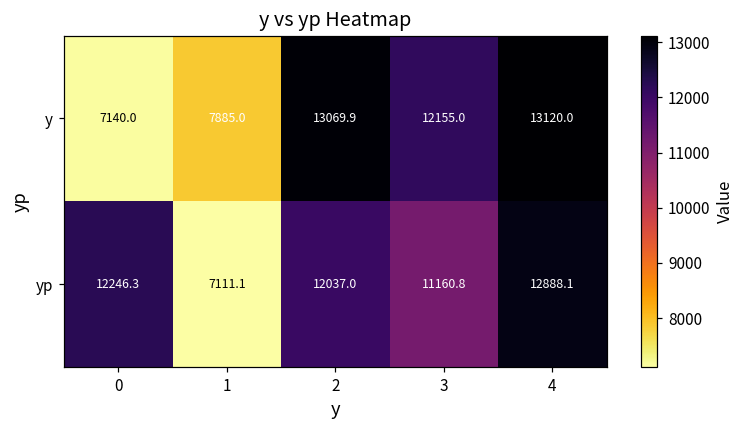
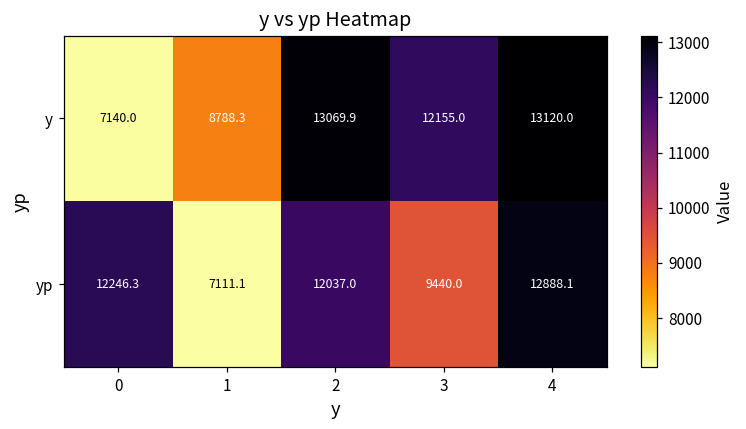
y, 1: 7885.0 -> 8788.3
yp, 3: 11160.8 -> 9440.0
